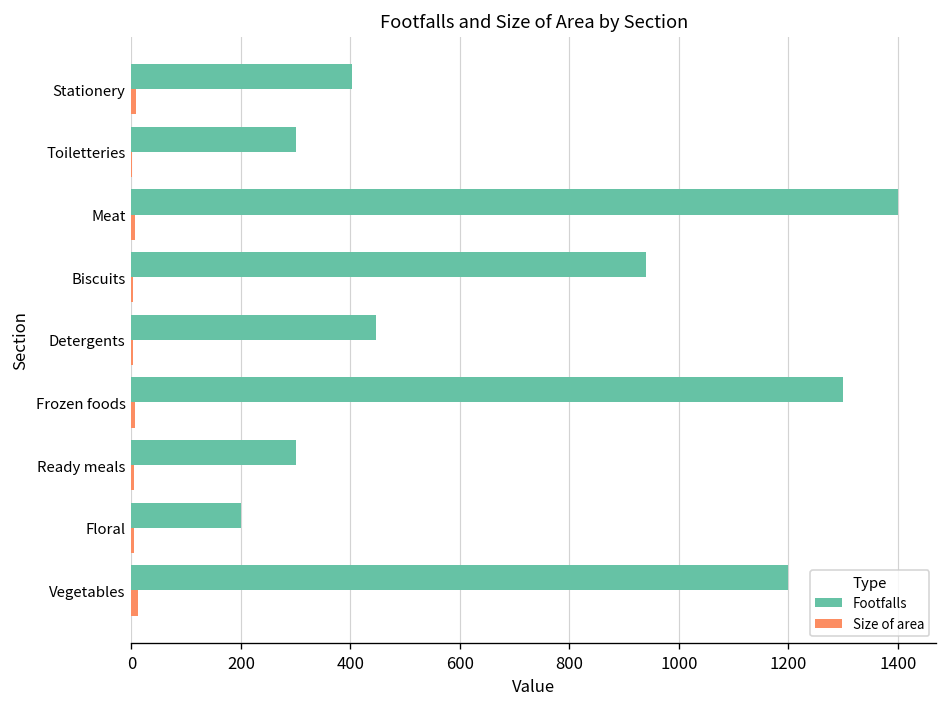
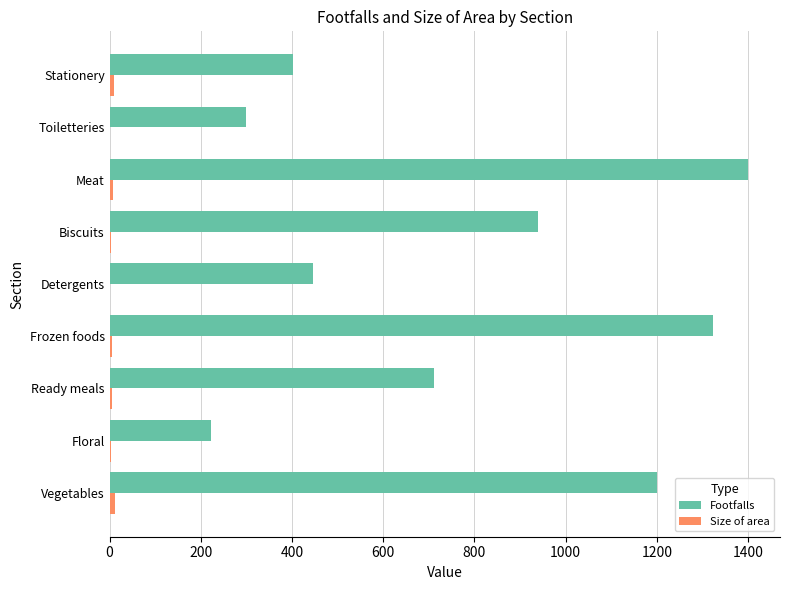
Footfalls, Frozen foods: 1300 -> 1320
Footfalls, Ready meals: 300 -> 710
Footfalls, Floral: 200 -> 220
